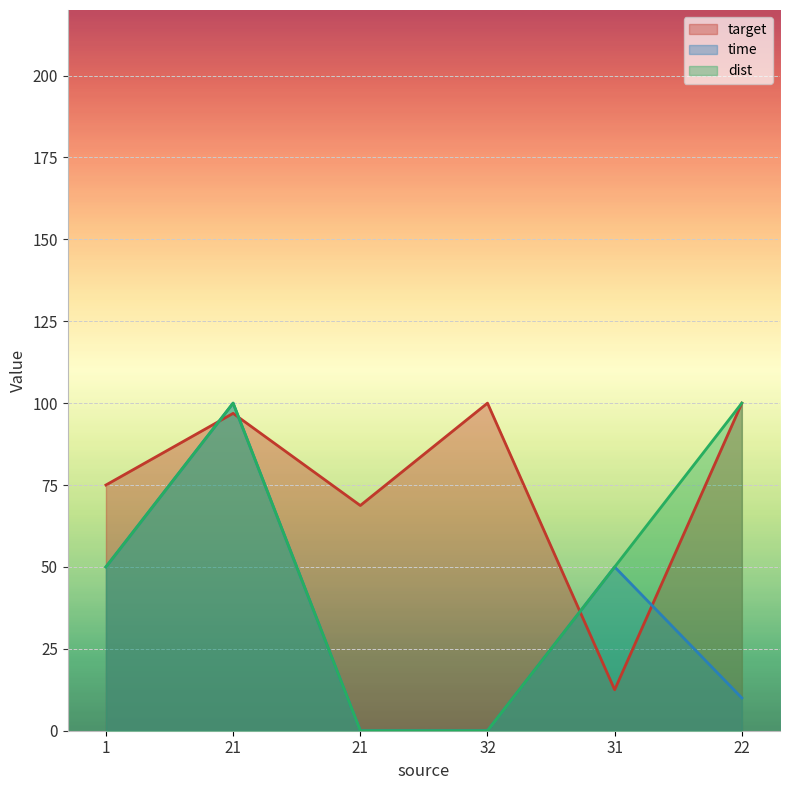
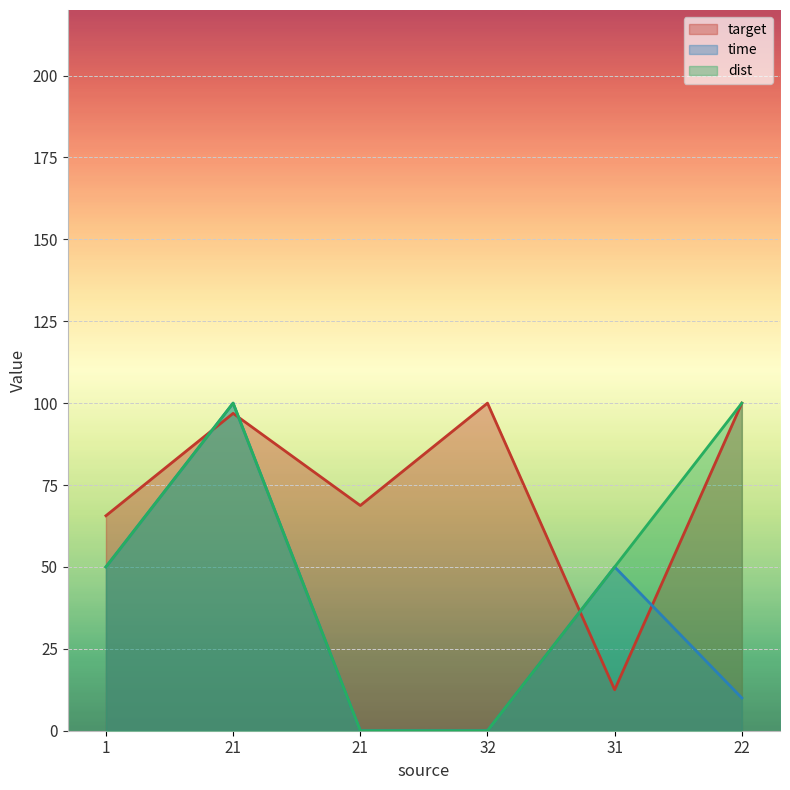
target, 1: 75 -> 66
